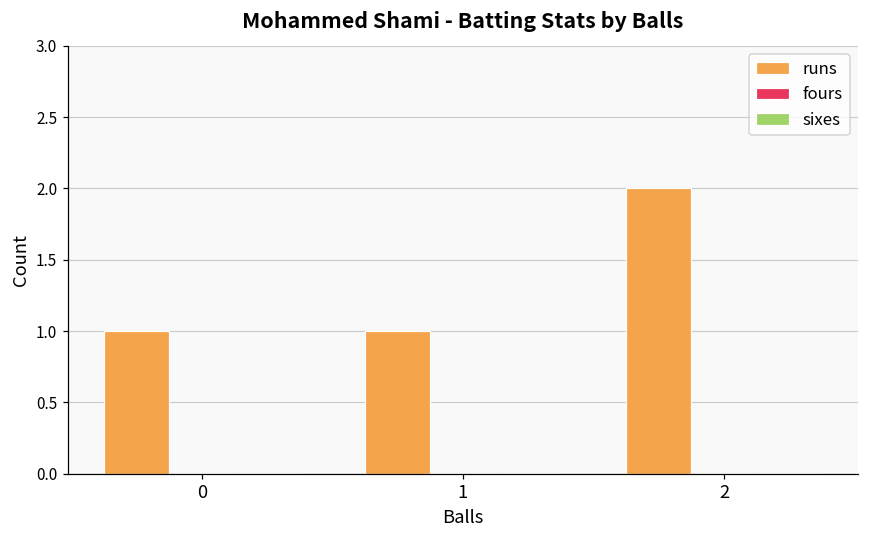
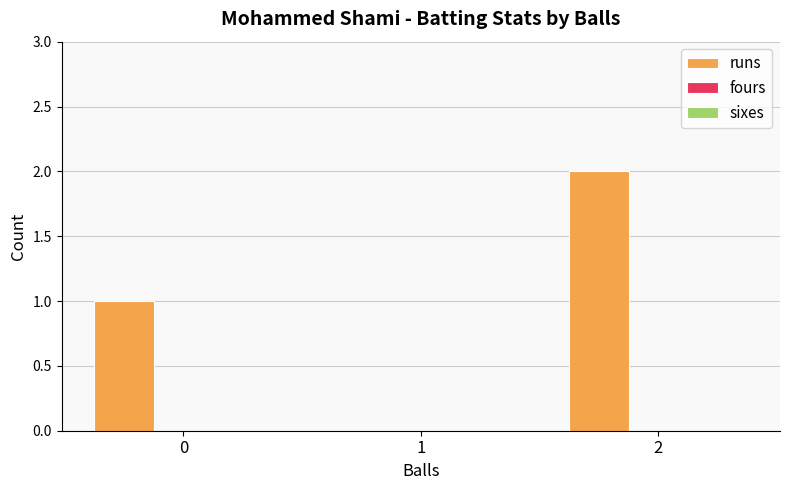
runs, 1: 1 -> 0
